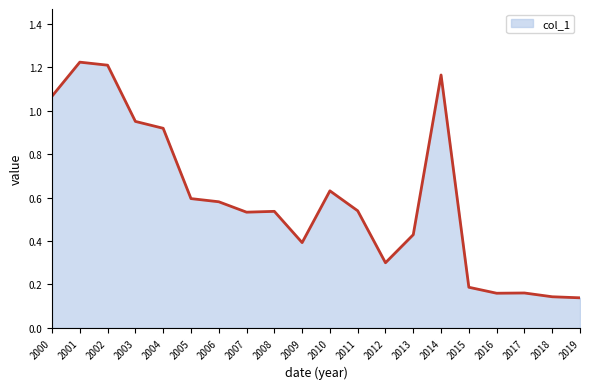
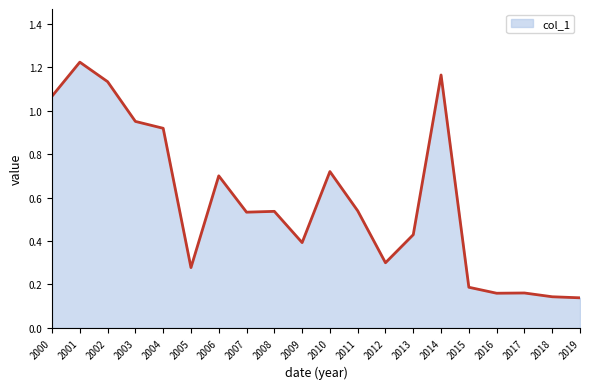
2002: 1.21 -> 1.13
2005: 0.60 -> 0.28
2006: 0.58 -> 0.70
2010: 0.63 -> 0.72
